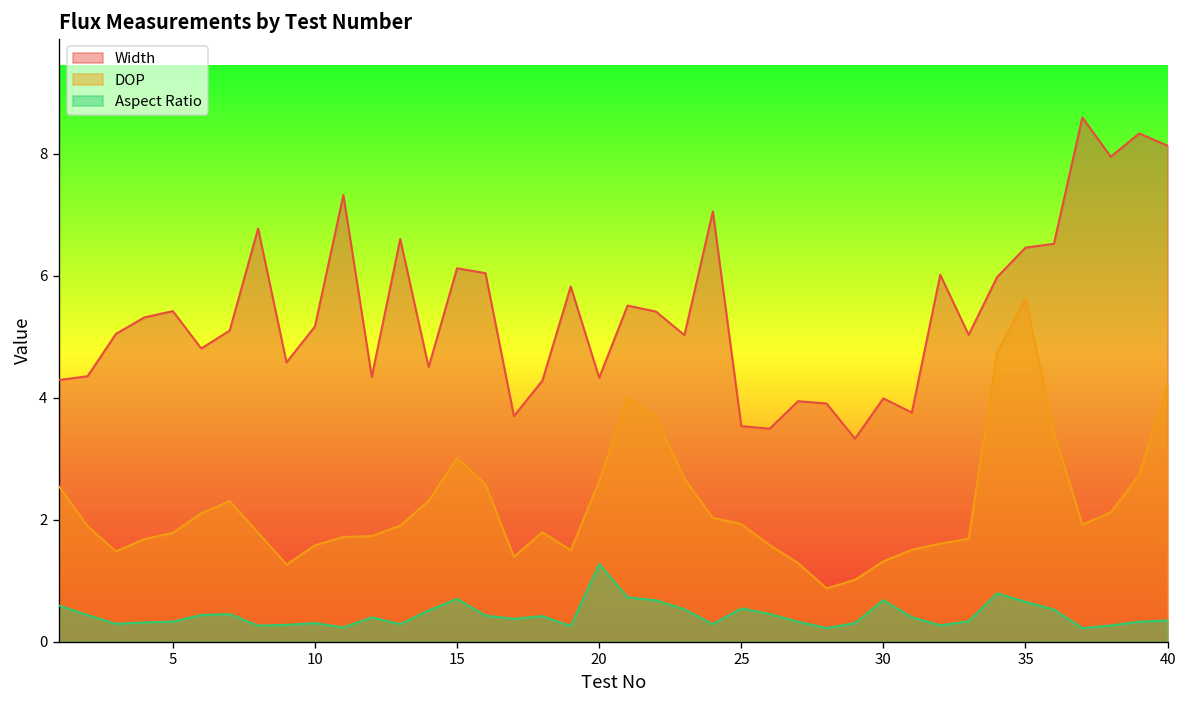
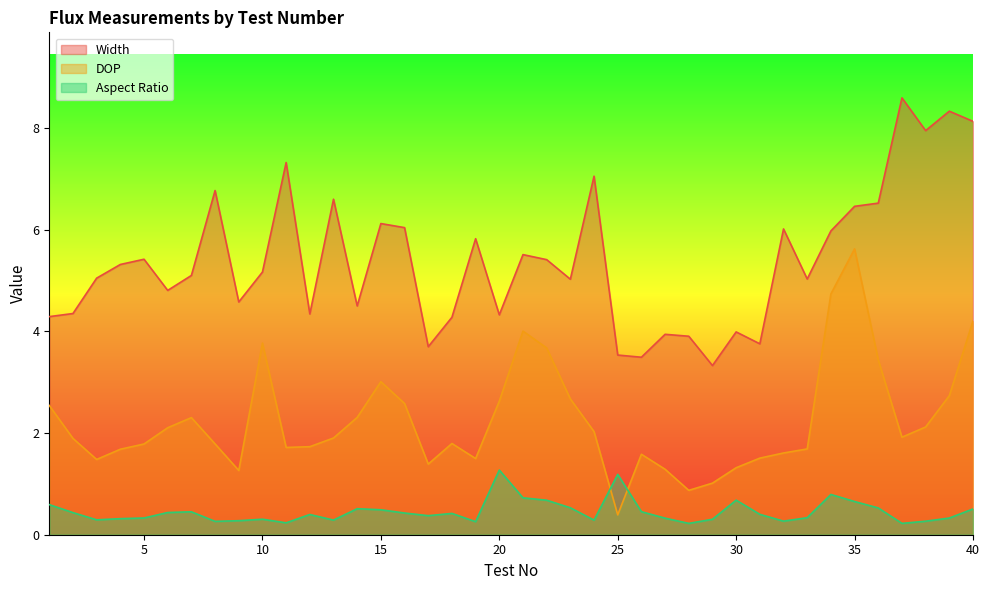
DOP, 10: 1.6 -> 3.8
Aspect Ratio, 15: 0.7 -> 0.5
DOP, 25: 1.9 -> 0.4
Aspect Ratio, 25: 0.5 -> 1.2
Aspect Ratio, 40: 0.3 -> 0.5
